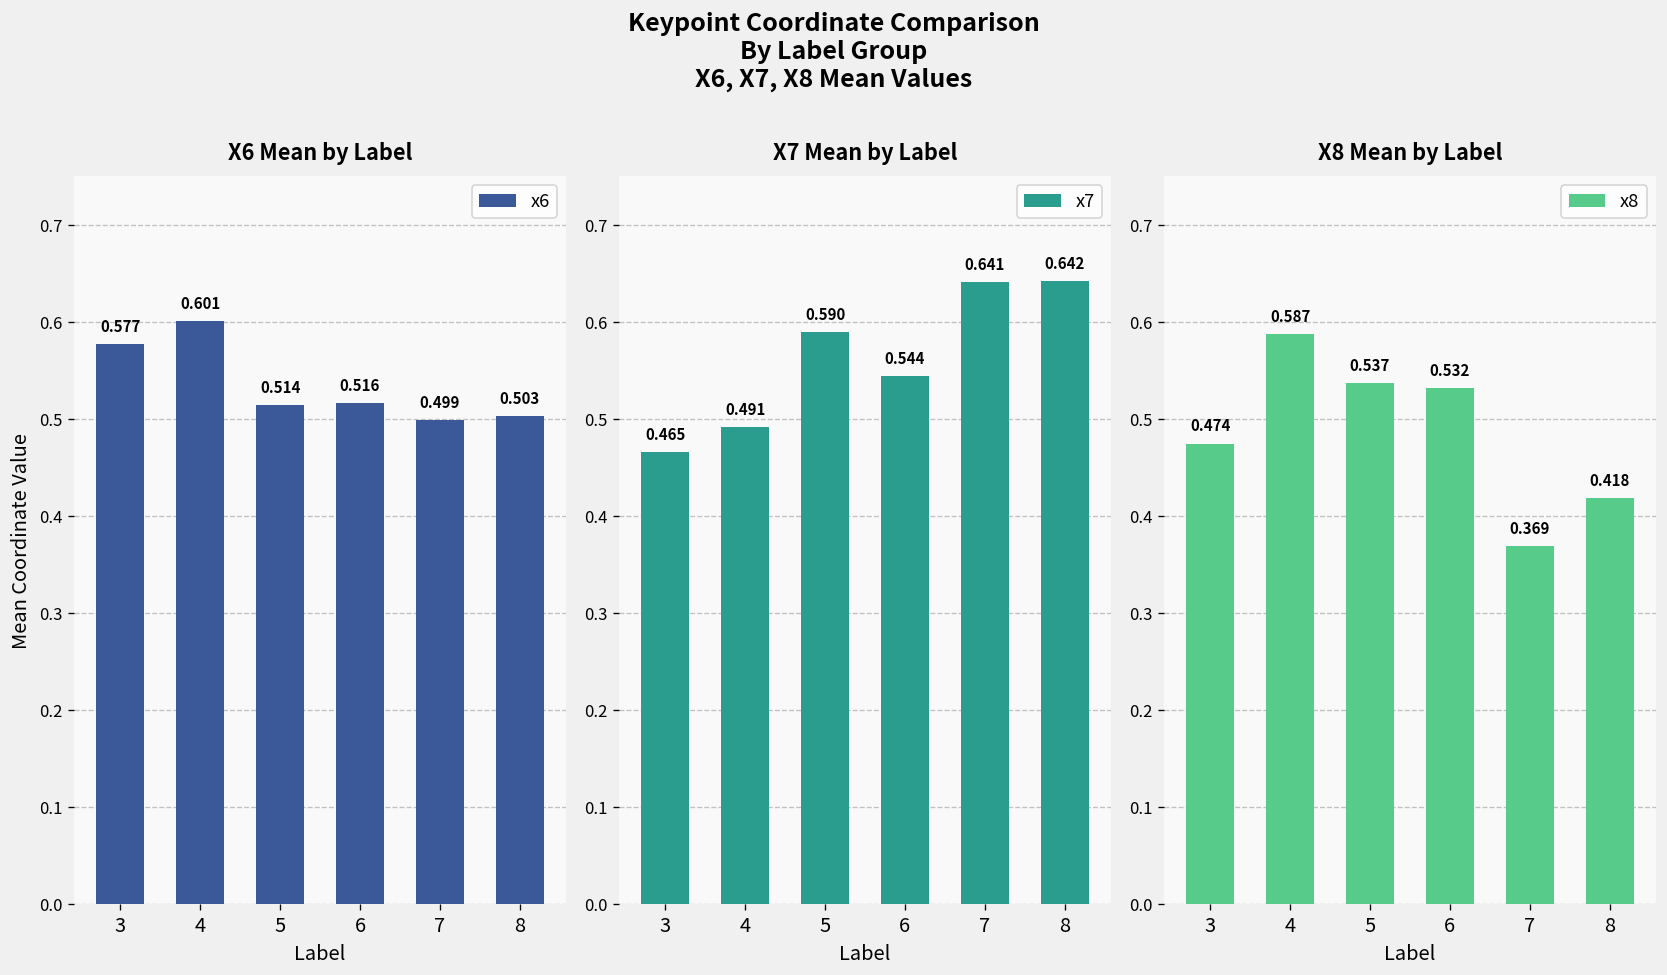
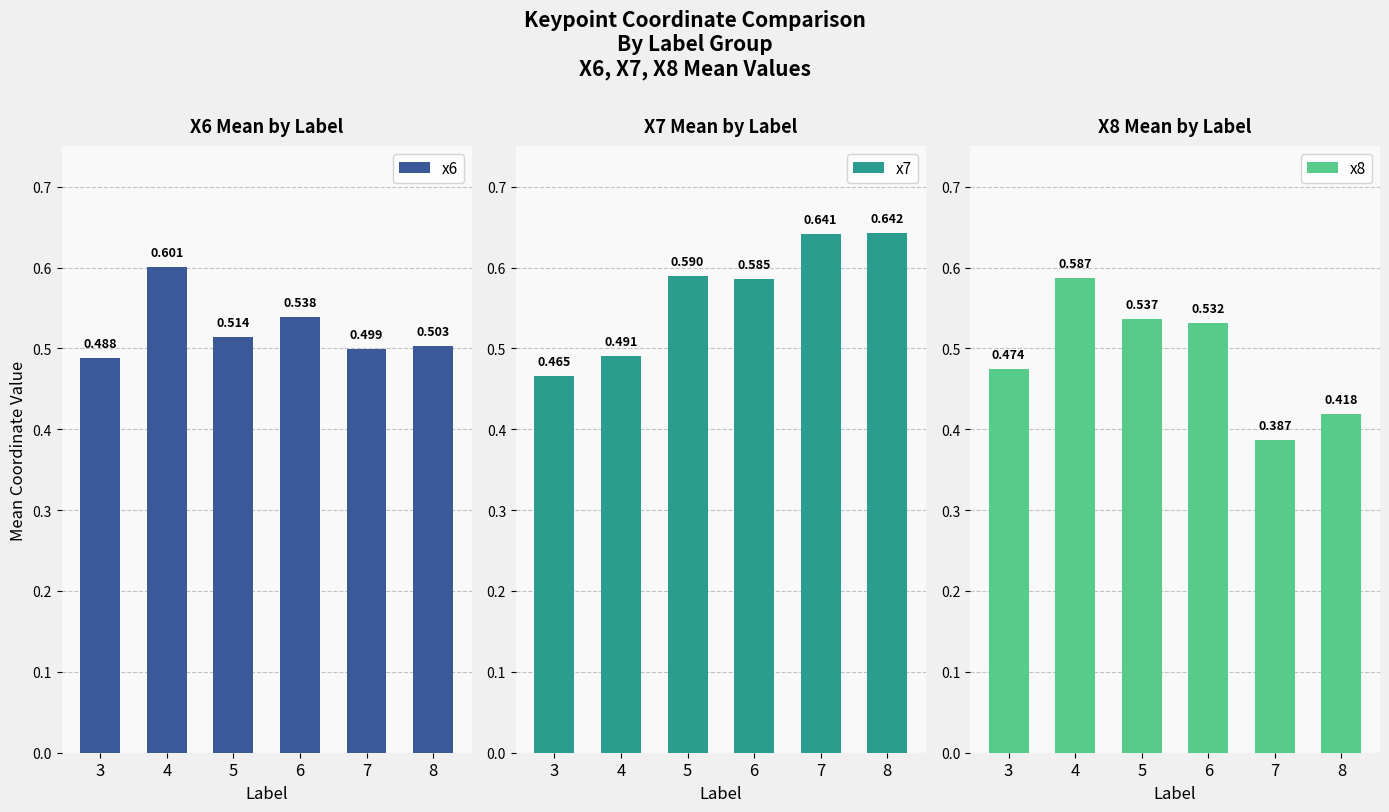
X6 Mean by Label, 3: 0.577 -> 0.488
X6 Mean by Label, 6: 0.516 -> 0.538
X7 Mean by Label, 6: 0.544 -> 0.585
X8 Mean by Label, 7: 0.369 -> 0.387
